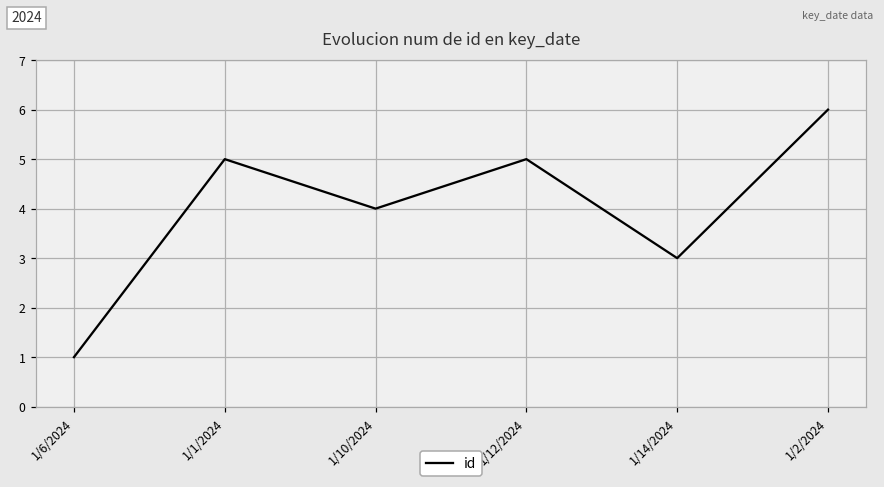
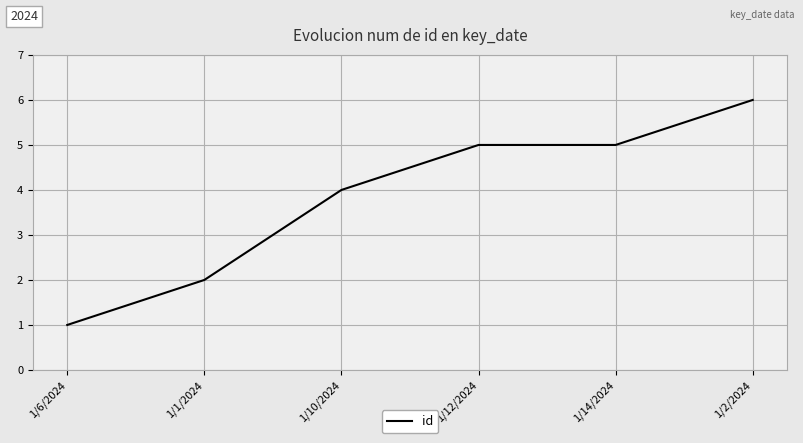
1/1/2024: 5 -> 2
1/14/2024: 3 -> 5
